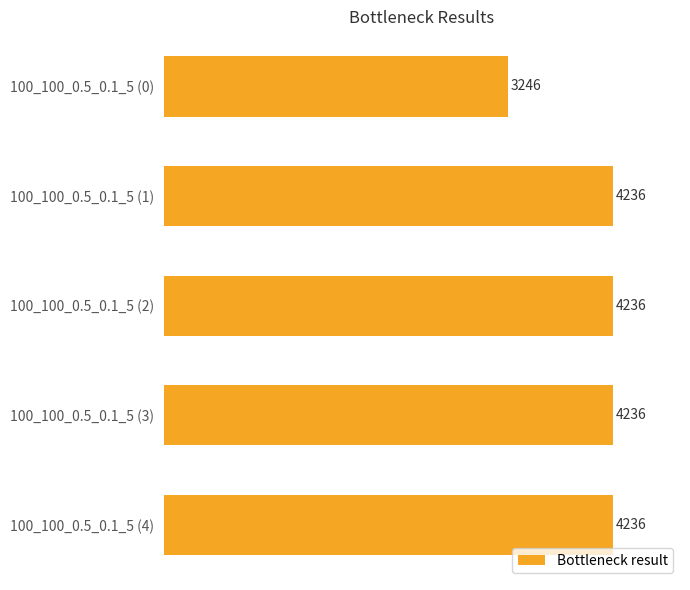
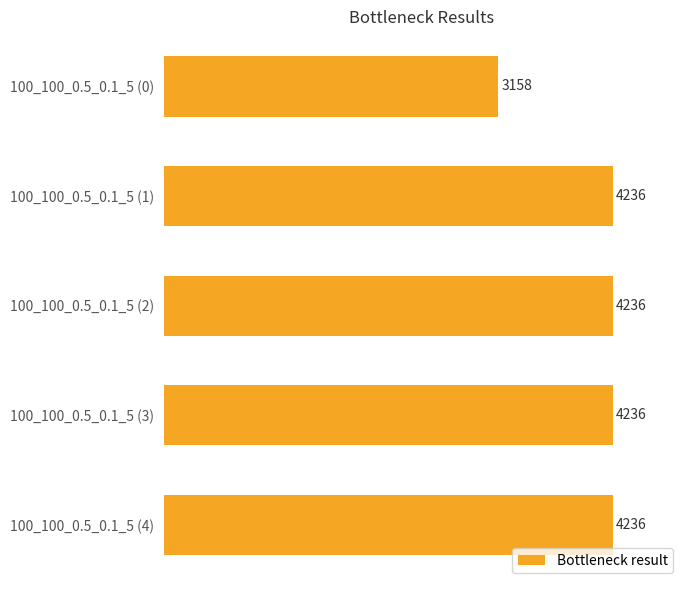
100_100_0.5_0.1_5 (0): 3246 -> 3158
